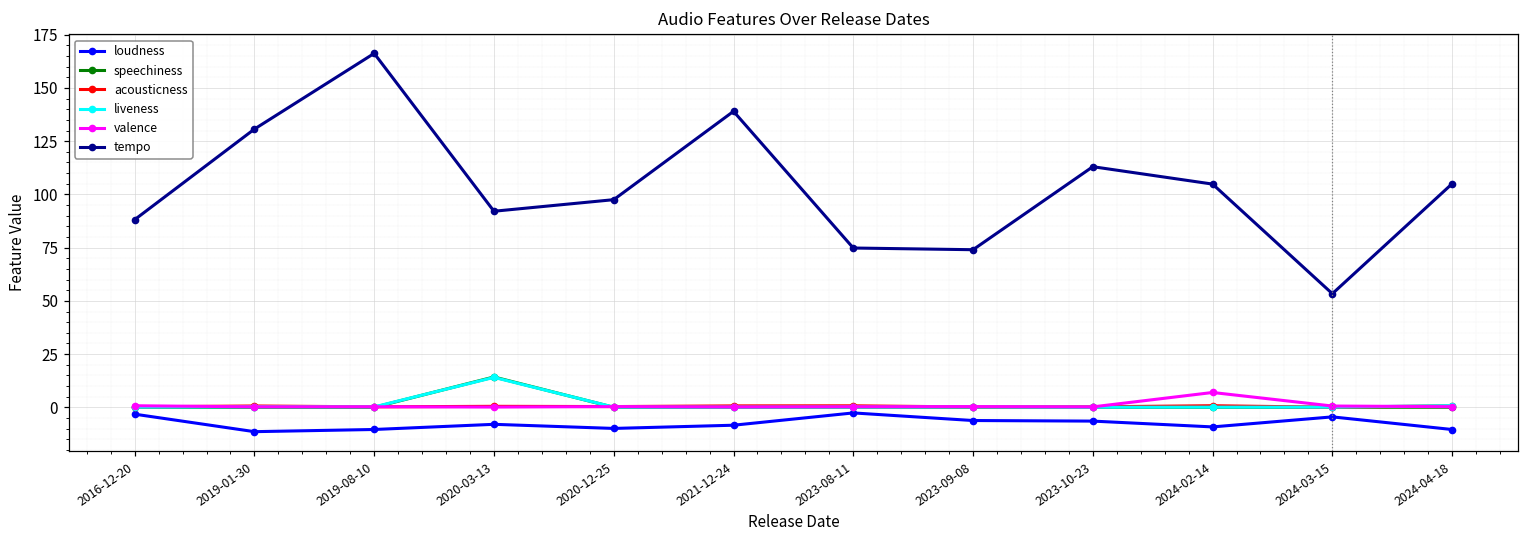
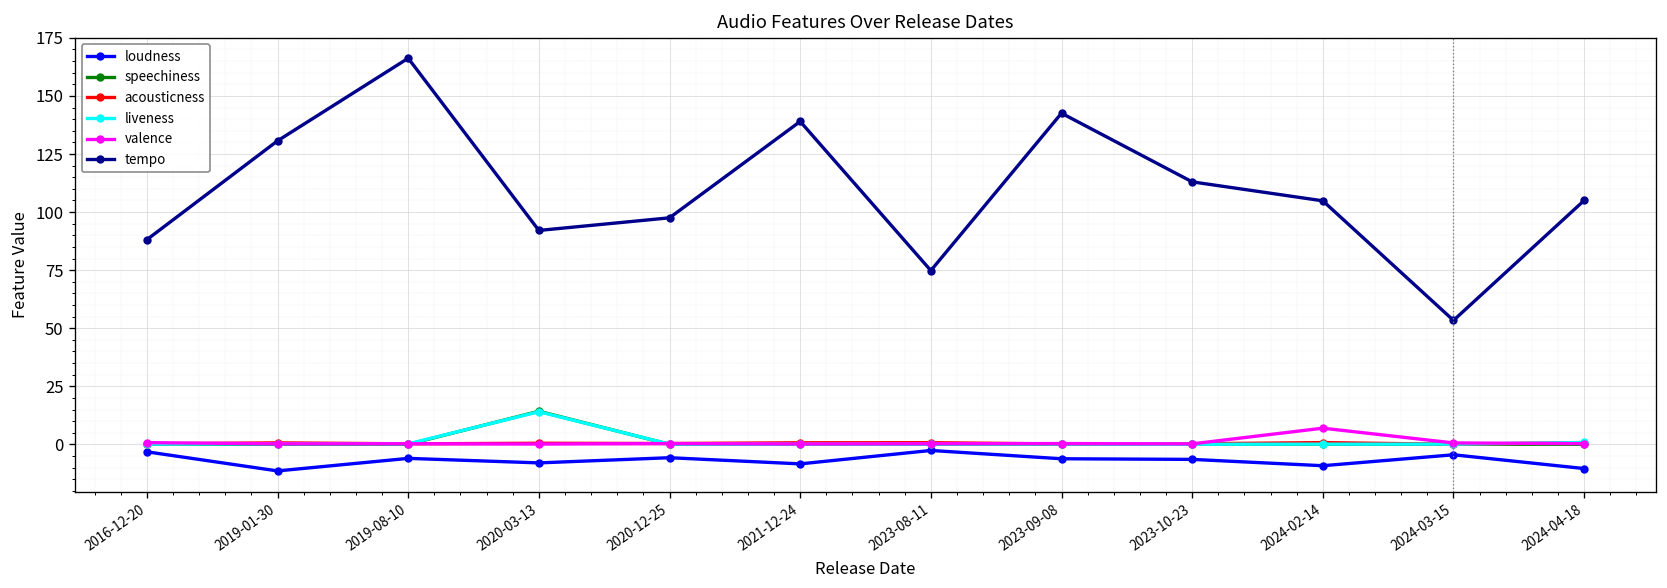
loudness, 2019-08-10: -10 -> -6
loudness, 2020-12-25: -10 -> -6
tempo, 2023-09-08: 74 -> 143
